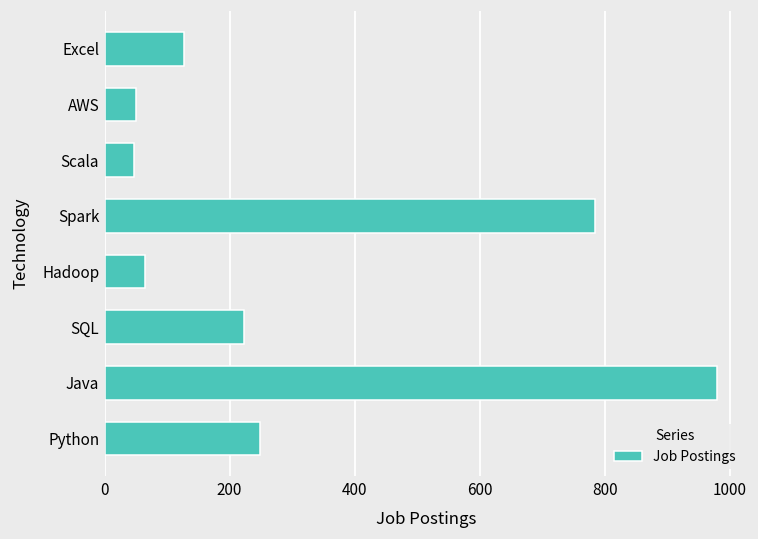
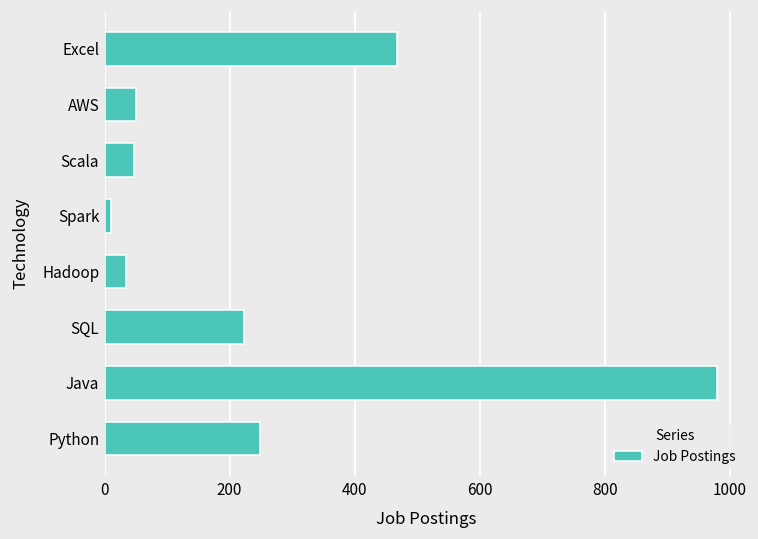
Excel: 130 -> 470
Spark: 780 -> 10
Hadoop: 70 -> 30
